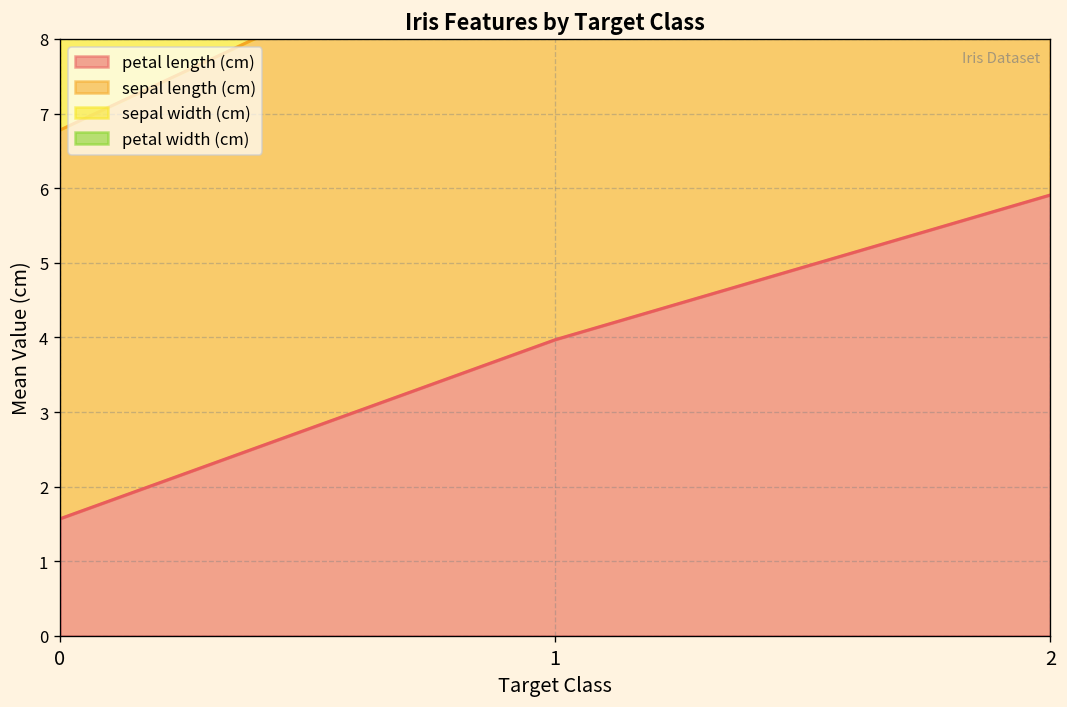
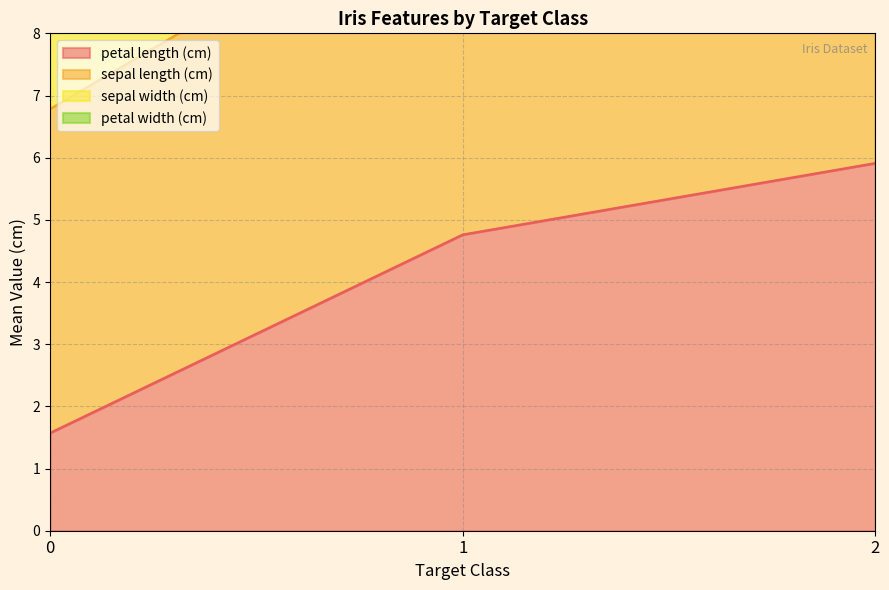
petal length (cm), 1: 4.0 -> 4.8
